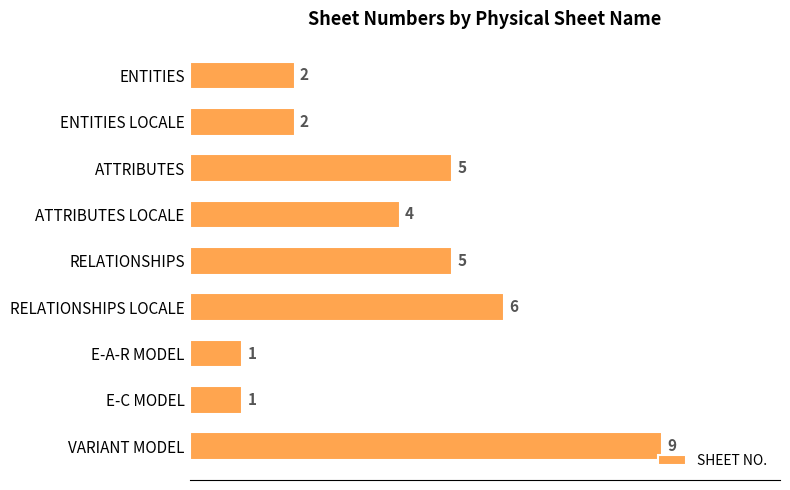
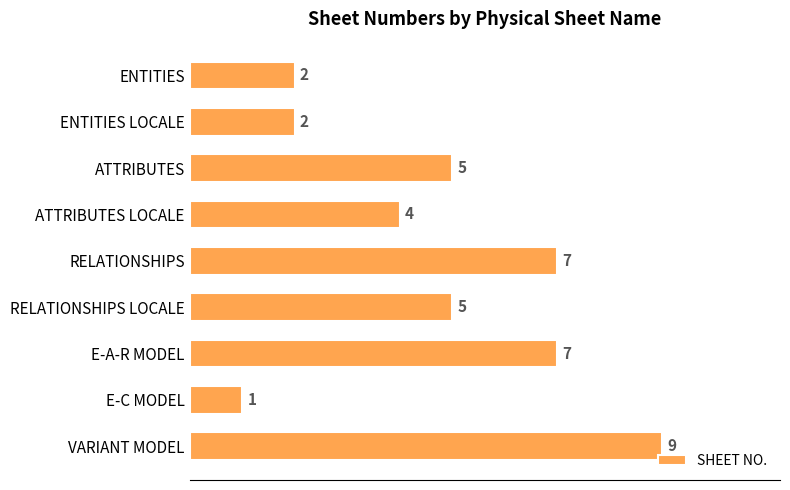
RELATIONSHIPS: 5 -> 7
RELATIONSHIPS LOCALE: 6 -> 5
E-A-R MODEL: 1 -> 7
